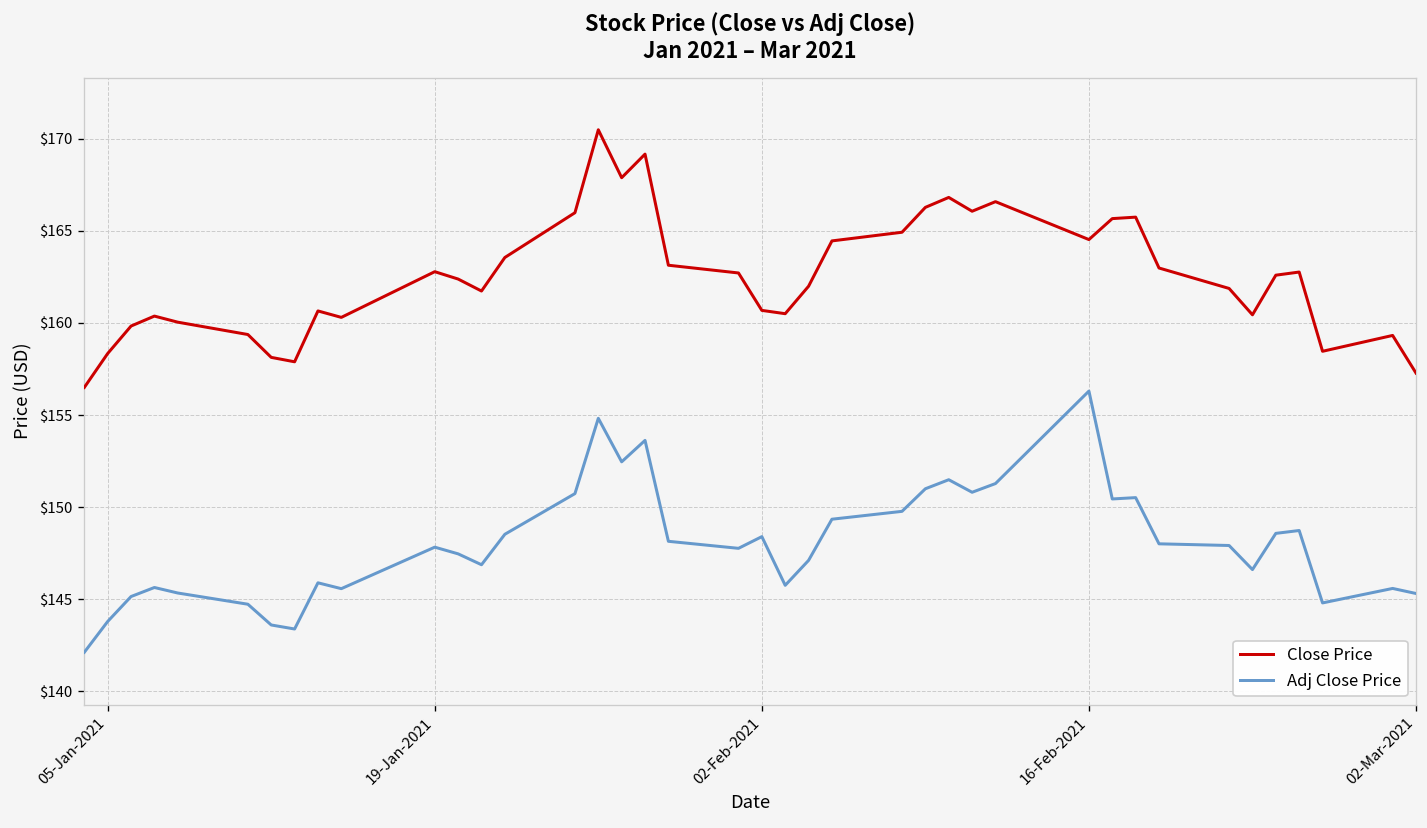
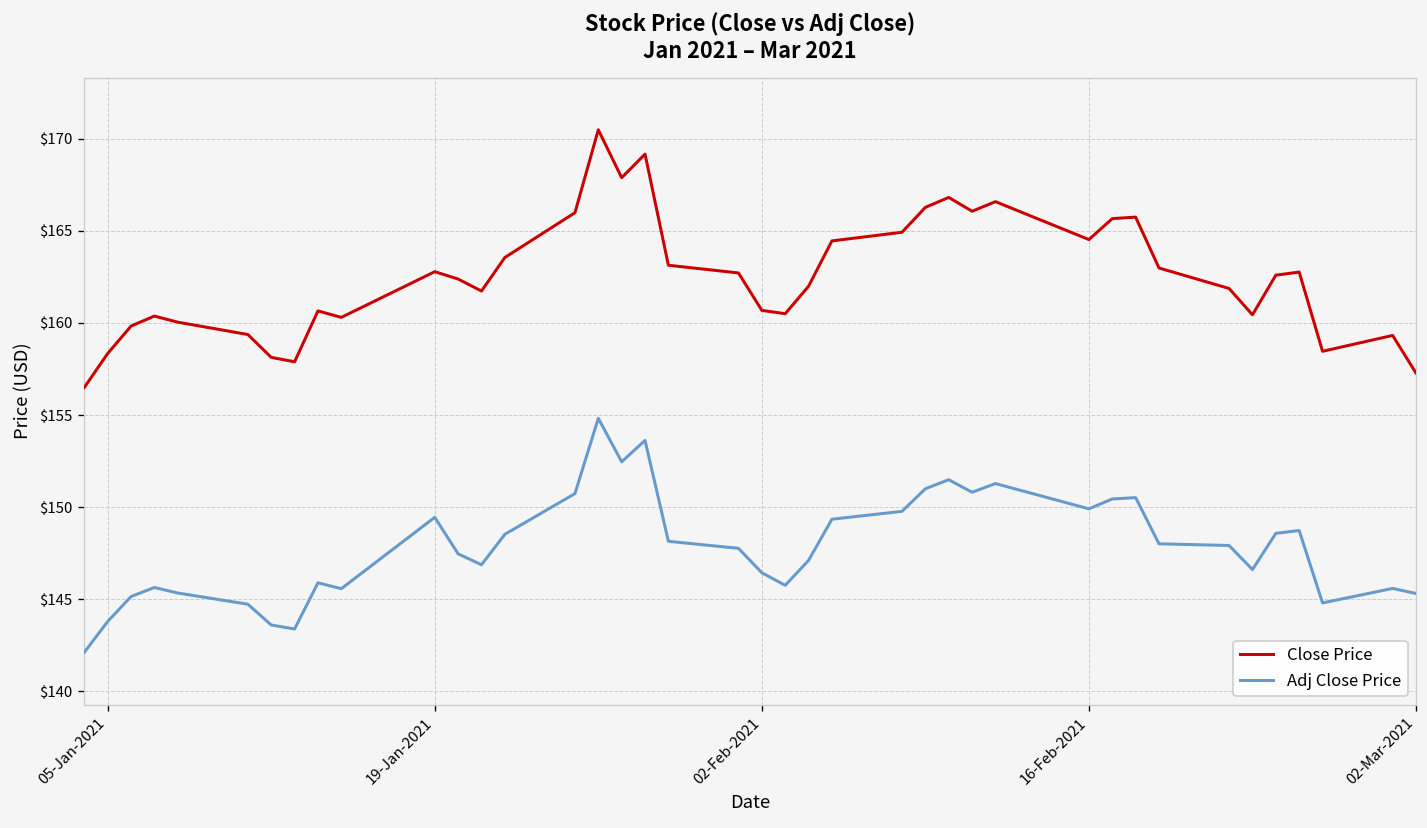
Adj Close Price, 19-Jan-2021: $147.8 -> $149.5
Adj Close Price, 02-Feb-2021: $148.4 -> $146.4
Adj Close Price, 16-Feb-2021: $156.3 -> $149.9
